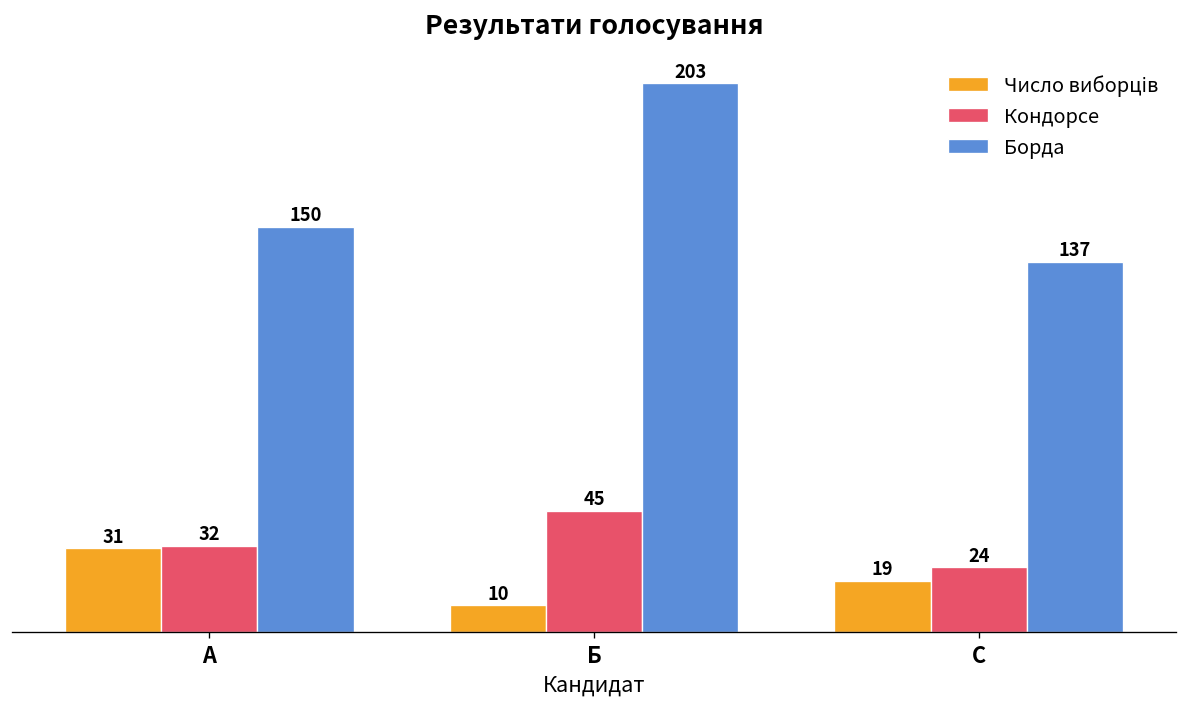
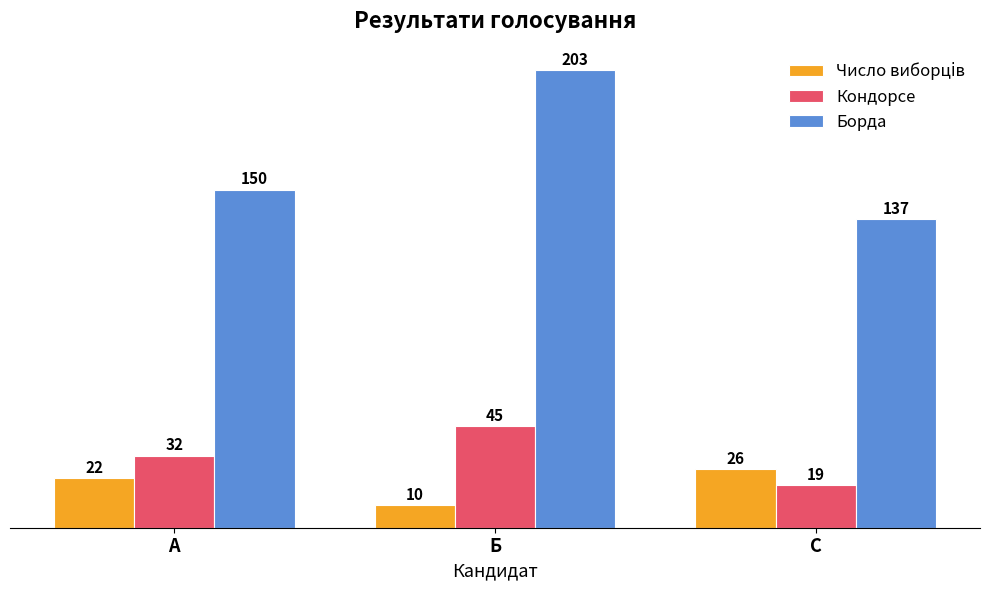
Число виборців, А: 31 -> 22
Число виборців, С: 19 -> 26
Кондорсе, С: 24 -> 19
